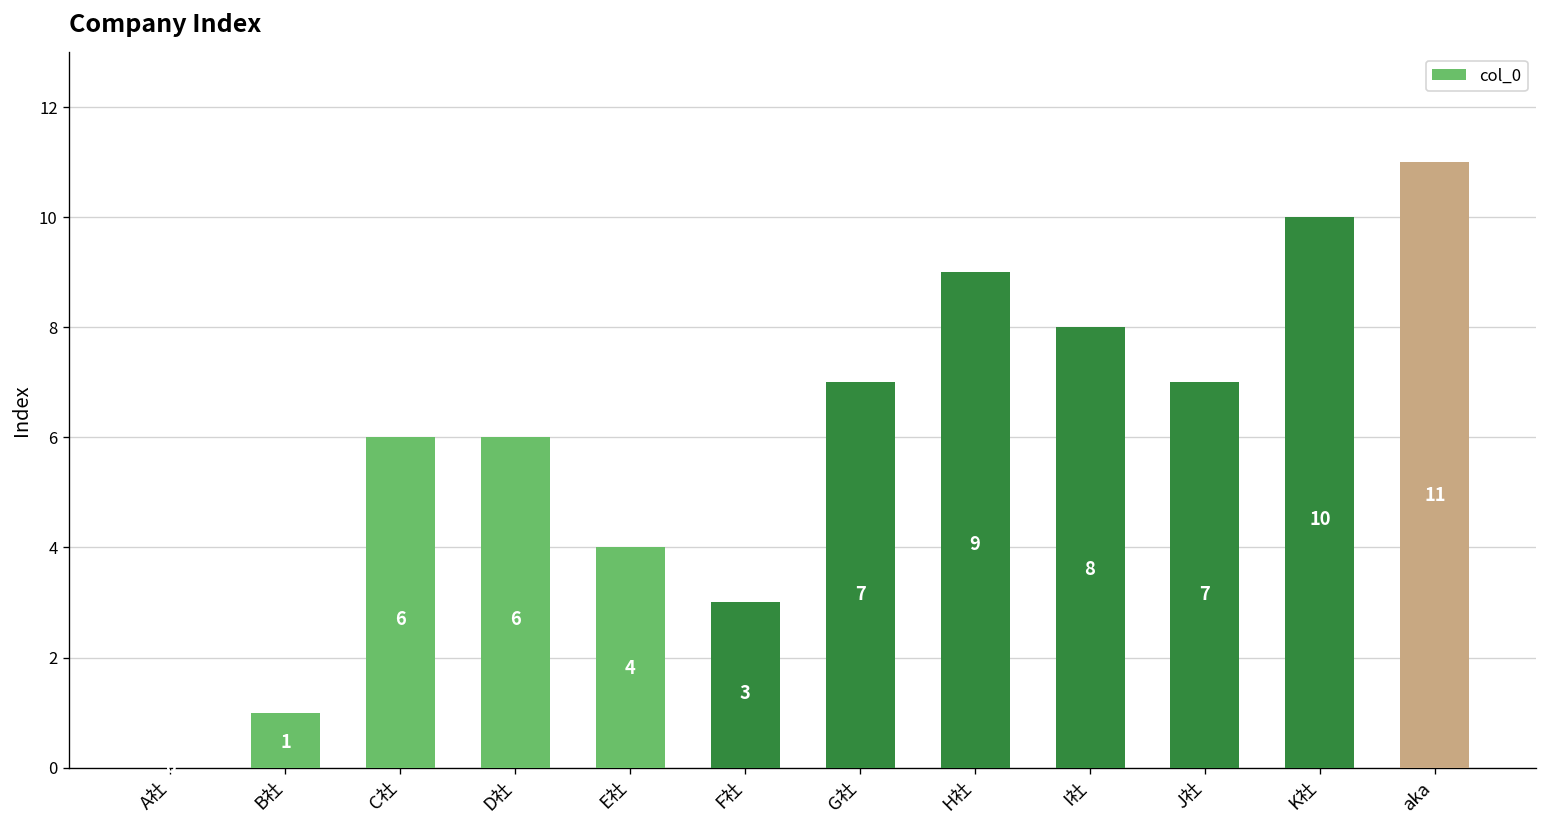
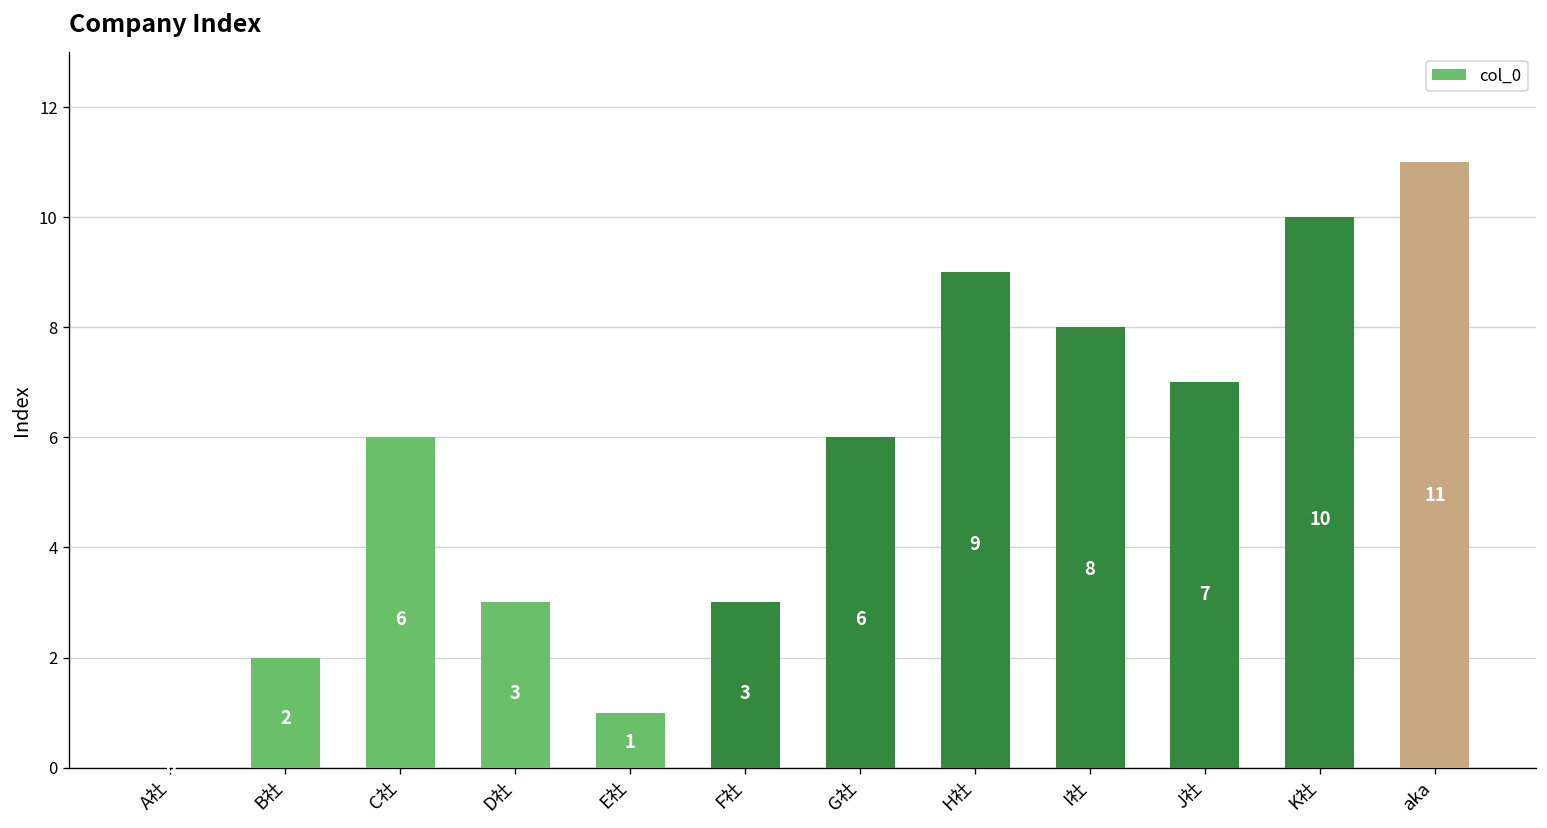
B社: 1 -> 2
D社: 6 -> 3
E社: 4 -> 1
G社: 7 -> 6
